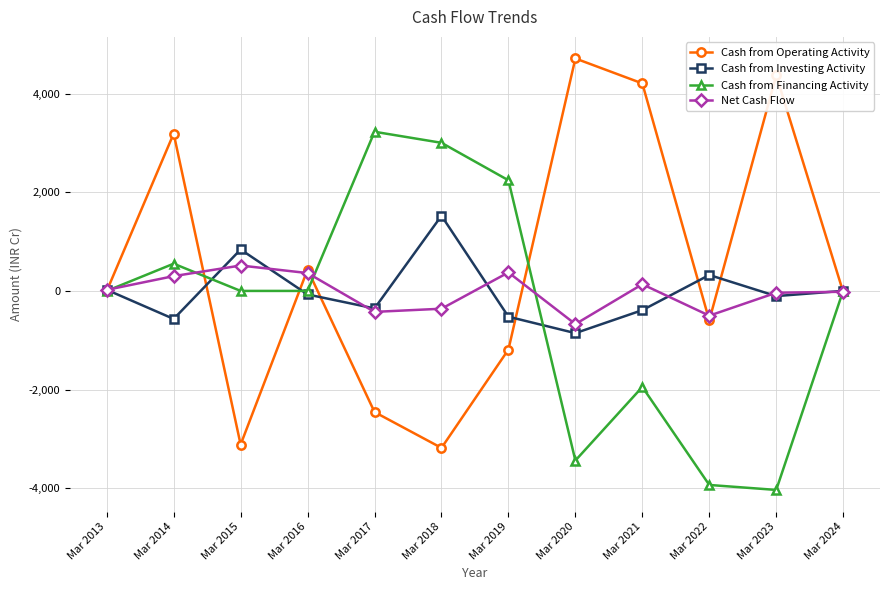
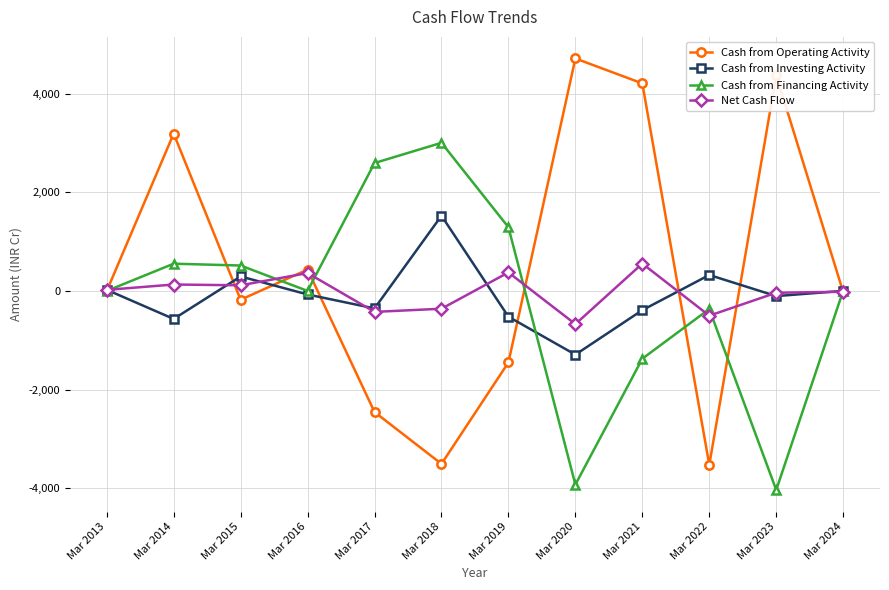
Net Cash Flow, Mar 2014: 300 -> 100
Cash from Operating Activity, Mar 2015: -3,100 -> -200
Cash from Investing Activity, Mar 2015: 800 -> 300
Cash from Financing Activity, Mar 2015: 0 -> 500
Net Cash Flow, Mar 2015: 500 -> 100
Cash from Financing Activity, Mar 2017: 3,200 -> 2,600
Cash from Operating Activity, Mar 2018: -3,200 -> -3,500
Cash from Operating Activity, Mar 2019: -1,200 -> -1,500
Cash from Financing Activity, Mar 2019: 2,200 -> 1,300
Cash from Investing Activity, Mar 2020: -900 -> -1,300
Cash from Financing Activity, Mar 2020: -3,400 -> -3,900
Cash from Financing Activity, Mar 2021: -1,900 -> -1,400
Net Cash Flow, Mar 2021: 100 -> 600
Cash from Operating Activity, Mar 2022: -600 -> -3,500
Cash from Financing Activity, Mar 2022: -3,900 -> -400
